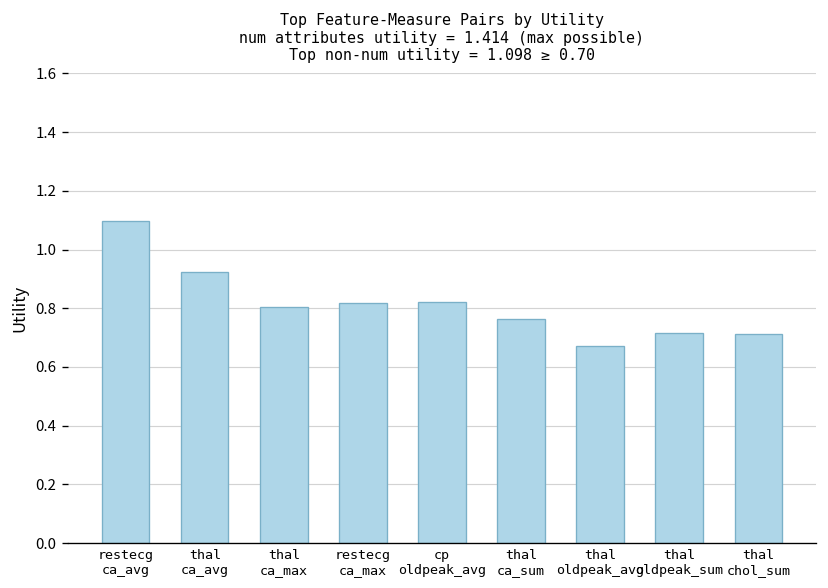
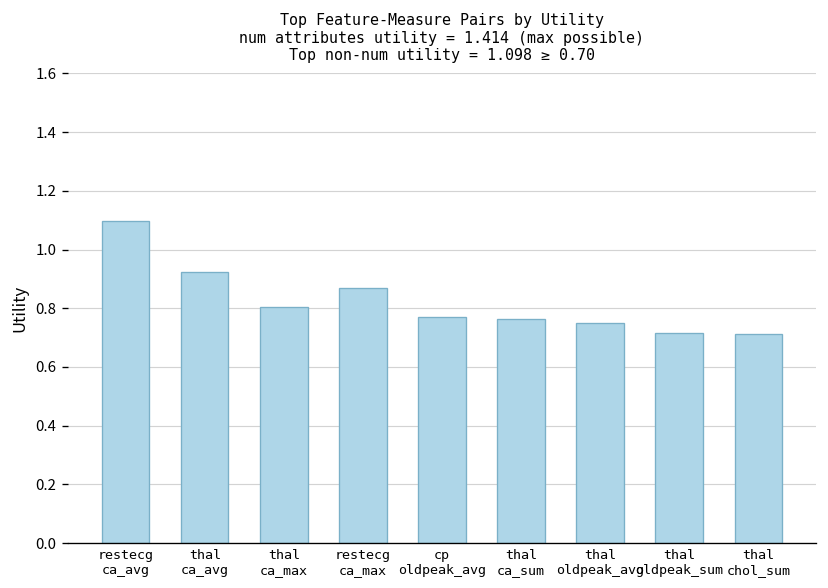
restecg ca_max: 0.82 -> 0.87
cp oldpeak_avg: 0.82 -> 0.77
thal oldpeak_avg: 0.67 -> 0.75
